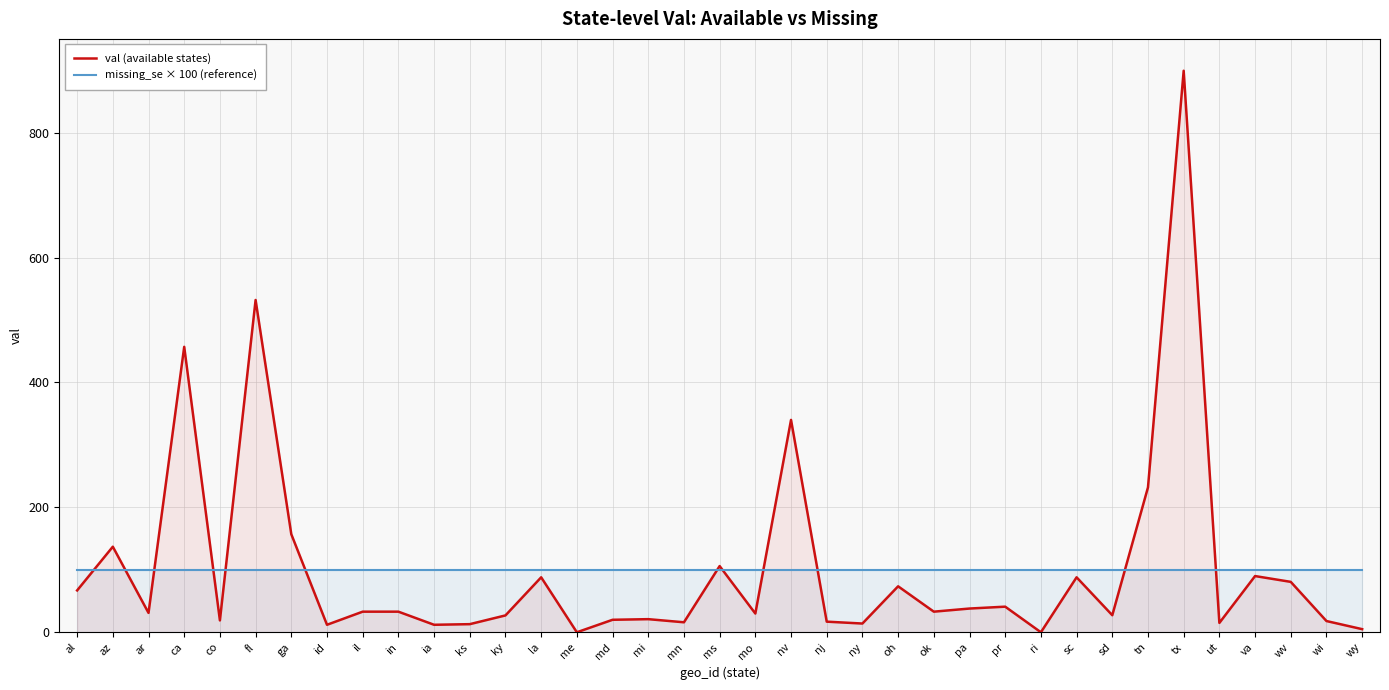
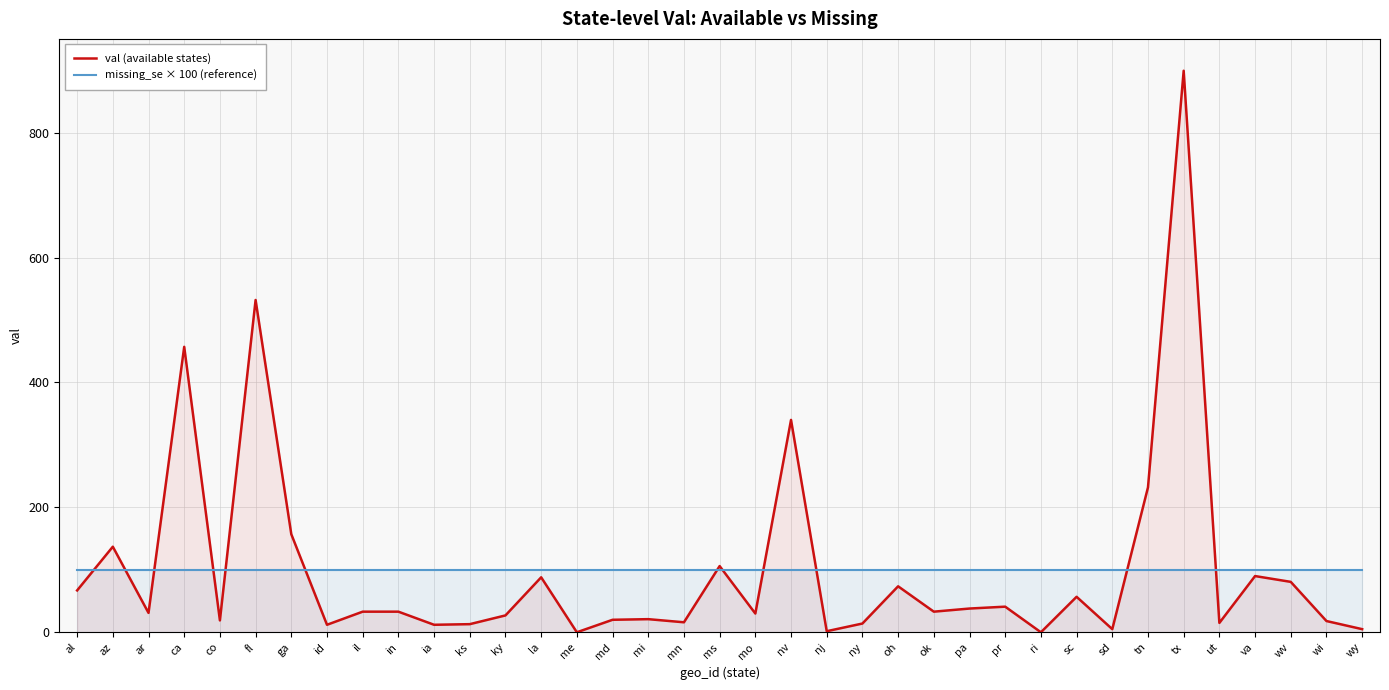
val (available states), nj: 20 -> 0
val (available states), sc: 90 -> 60
val (available states), sd: 30 -> 10
